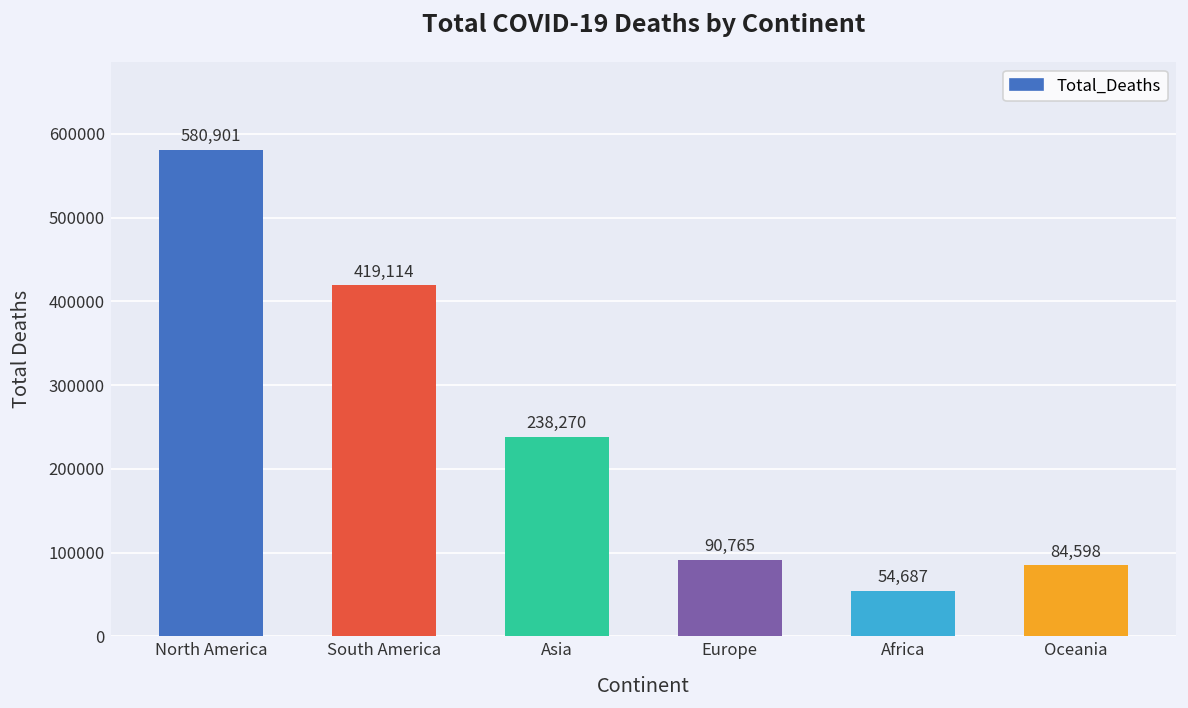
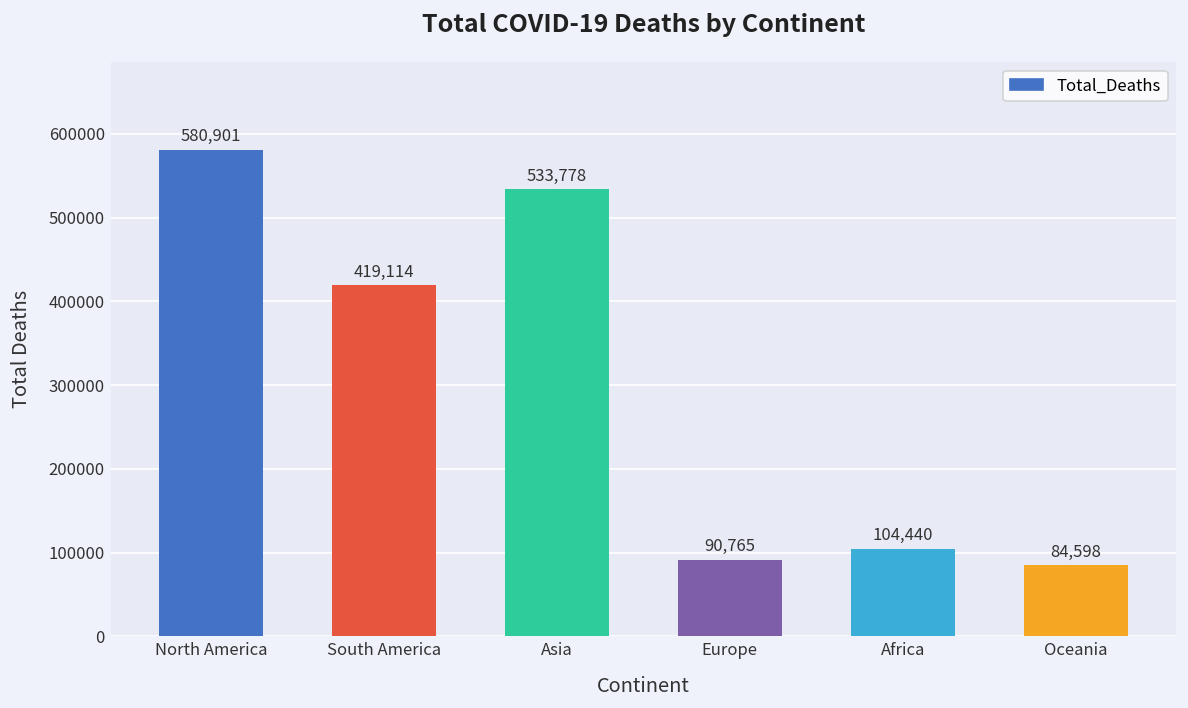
Asia: 238,270 -> 533,778
Africa: 54,687 -> 104,440
